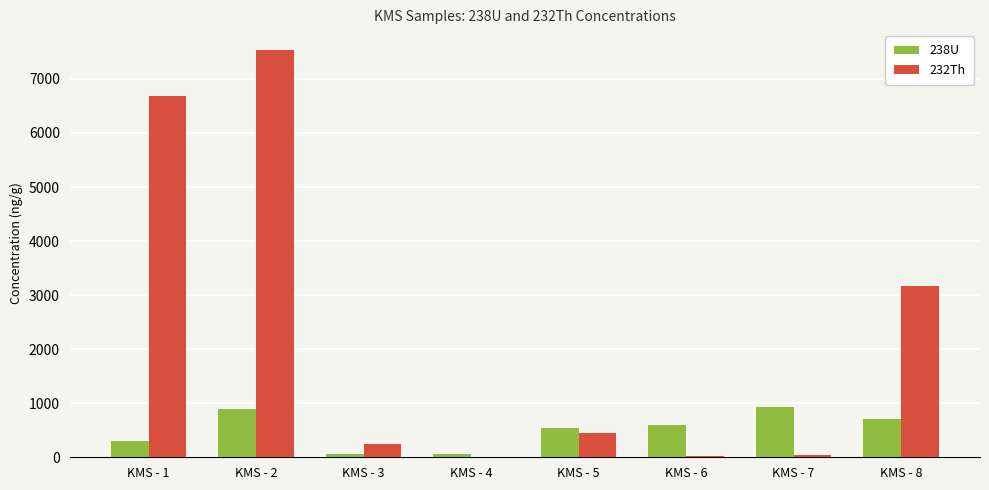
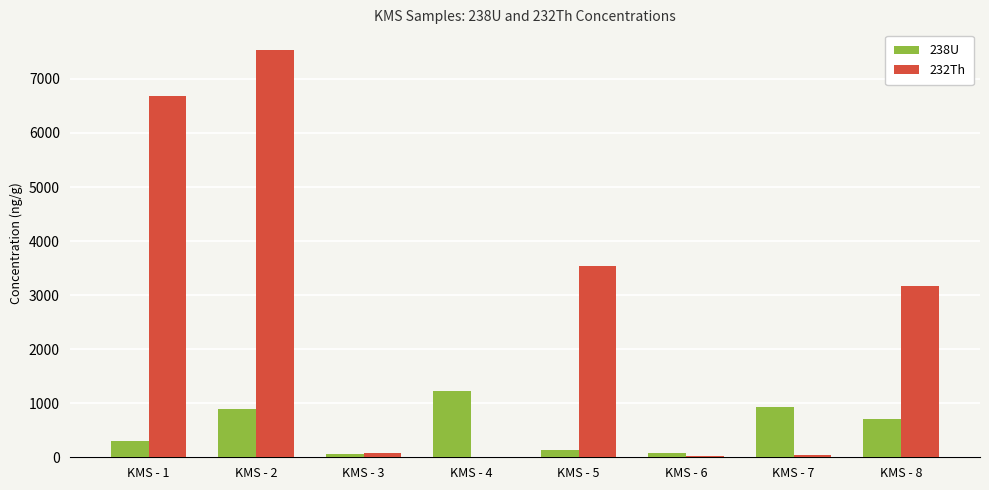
232Th, KMS - 3: 200 -> 100
238U, KMS - 4: 100 -> 1200
238U, KMS - 5: 500 -> 100
232Th, KMS - 5: 400 -> 3500
238U, KMS - 6: 600 -> 100
